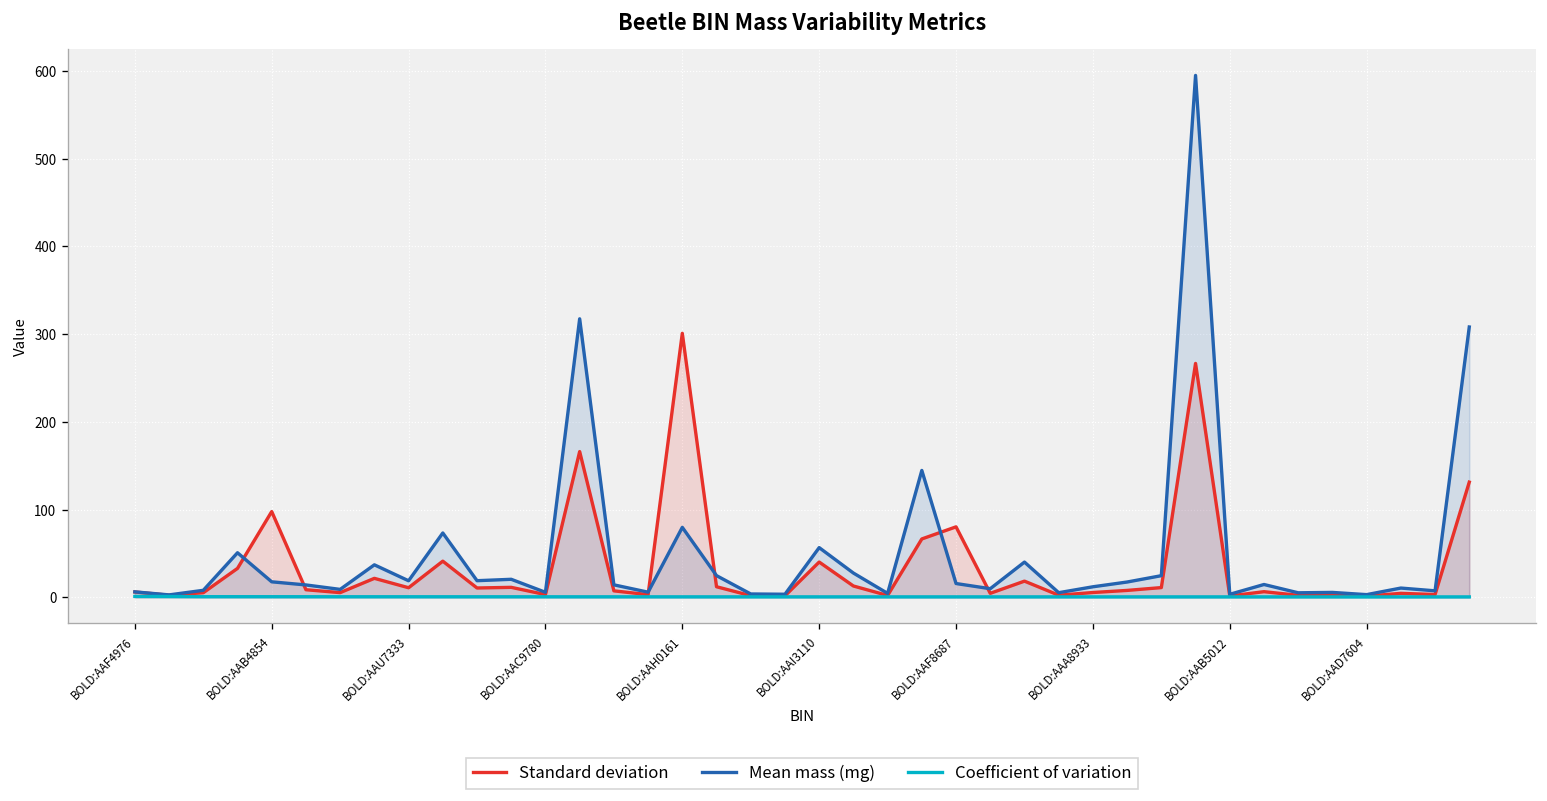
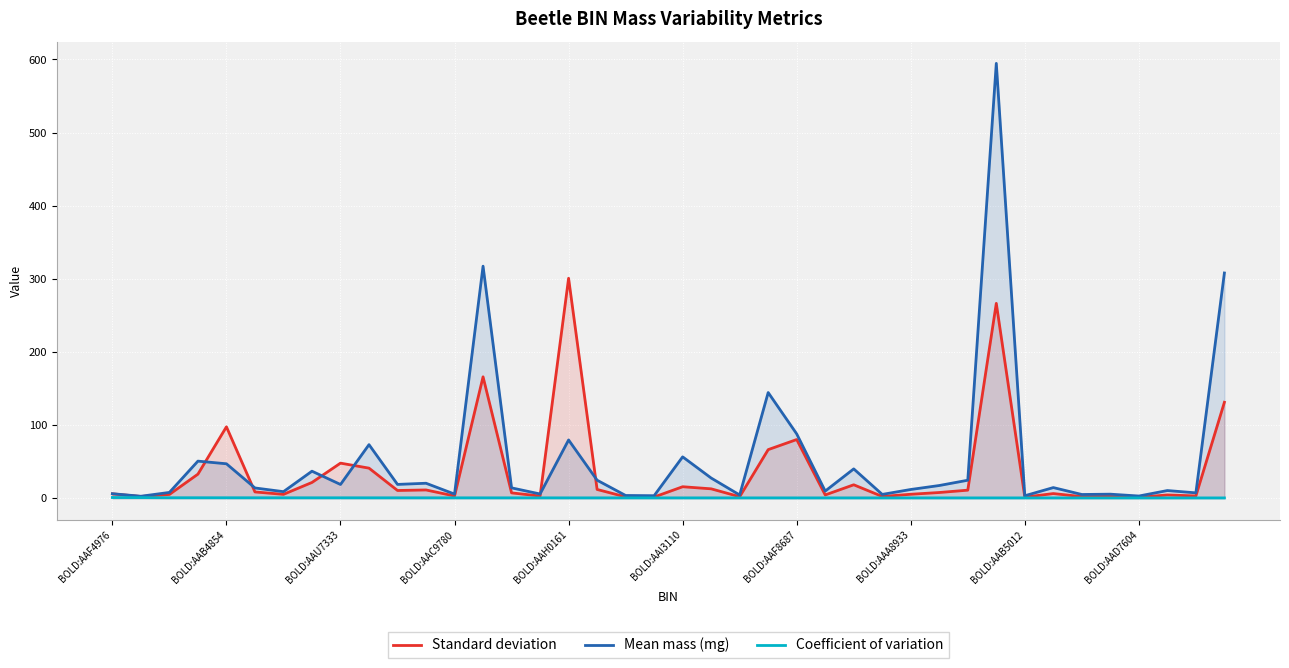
Mean mass (mg), BOLD:AAB4854: 20 -> 50
Standard deviation, BOLD:AAU7333: 10 -> 50
Standard deviation, BOLD:AAI3110: 40 -> 20
Mean mass (mg), BOLD:AAF8687: 20 -> 90
